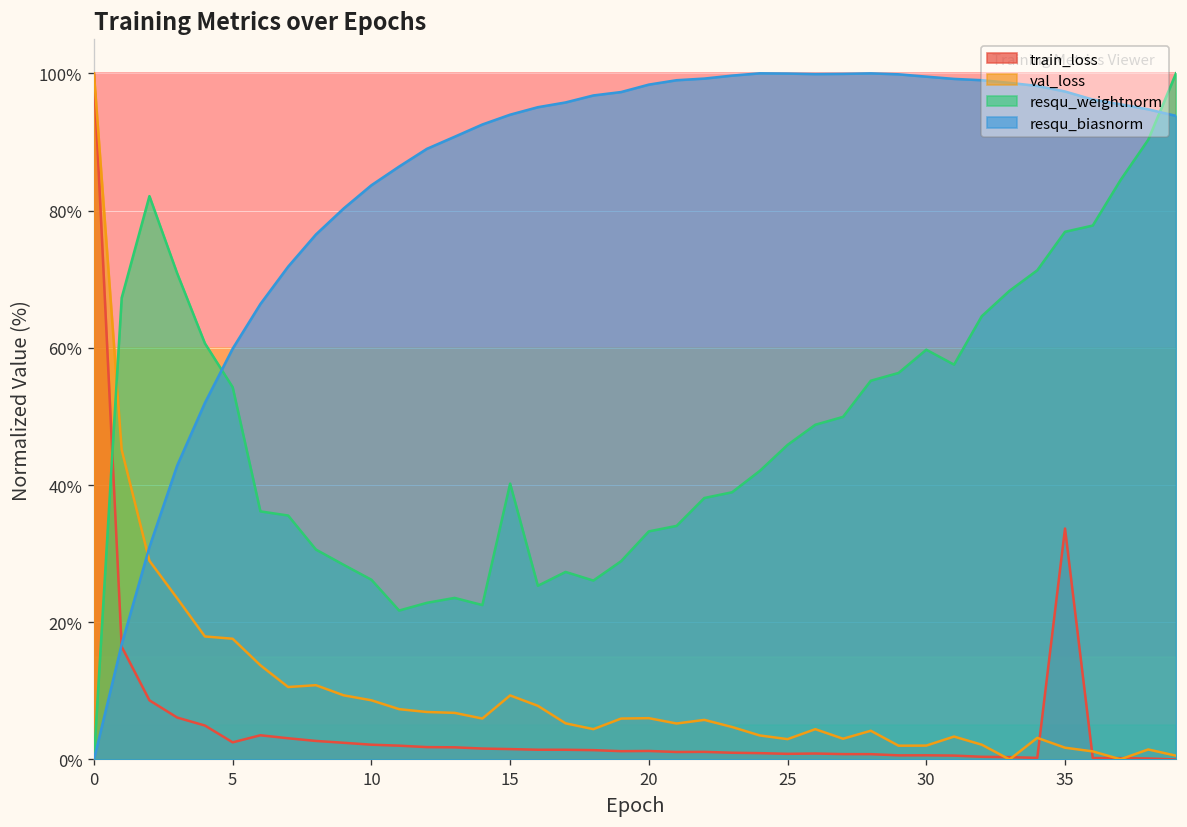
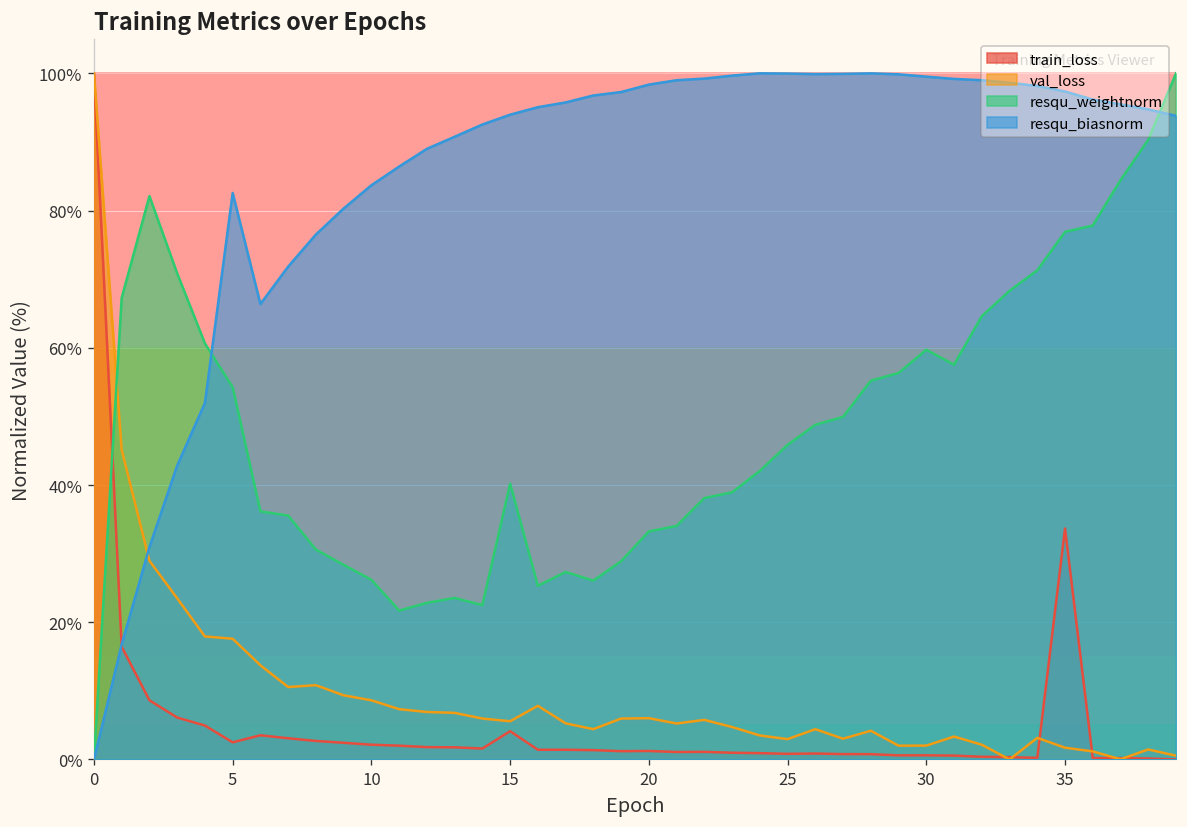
resqu_biasnorm, 5: 60% -> 83%
train_loss, 15: 2% -> 4%
val_loss, 15: 9% -> 6%
